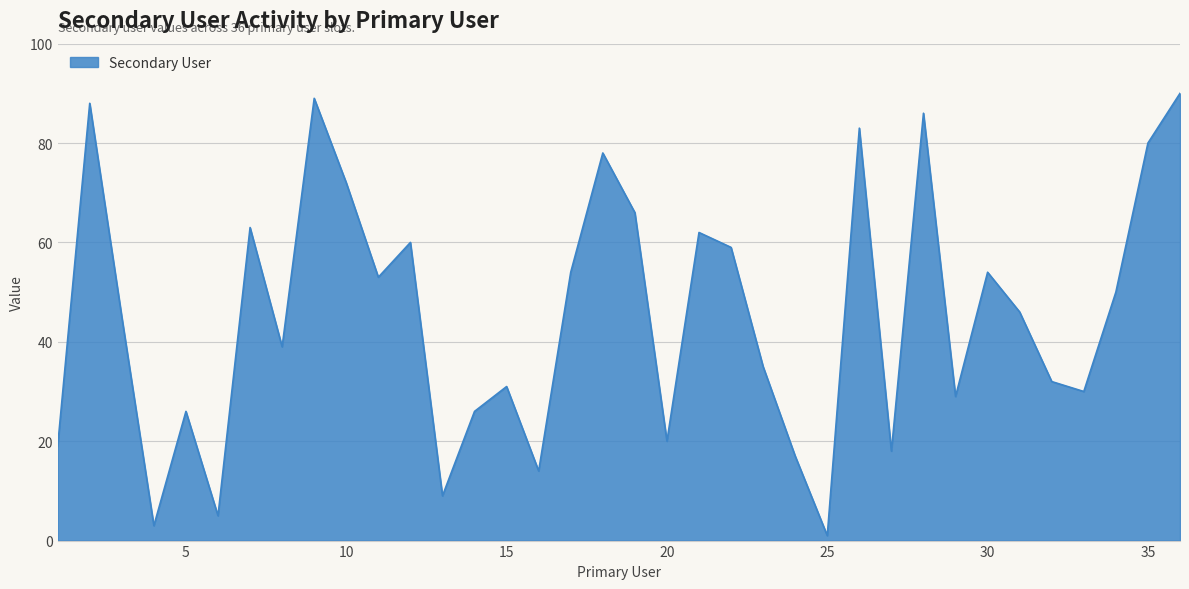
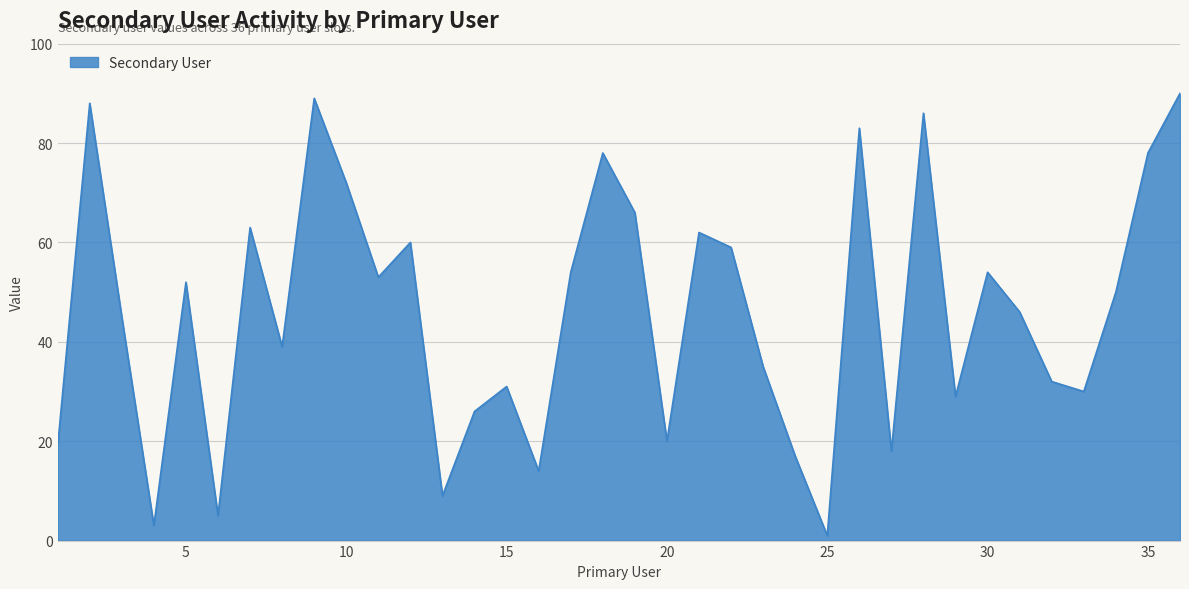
5: 26 -> 52
35: 80 -> 78
